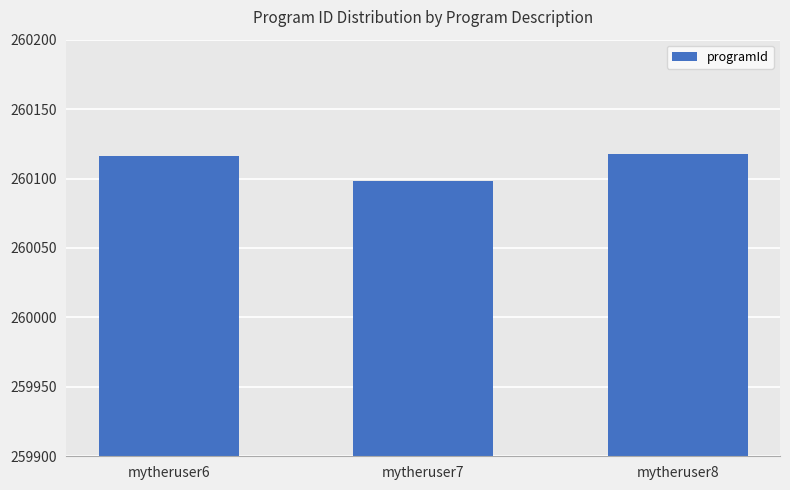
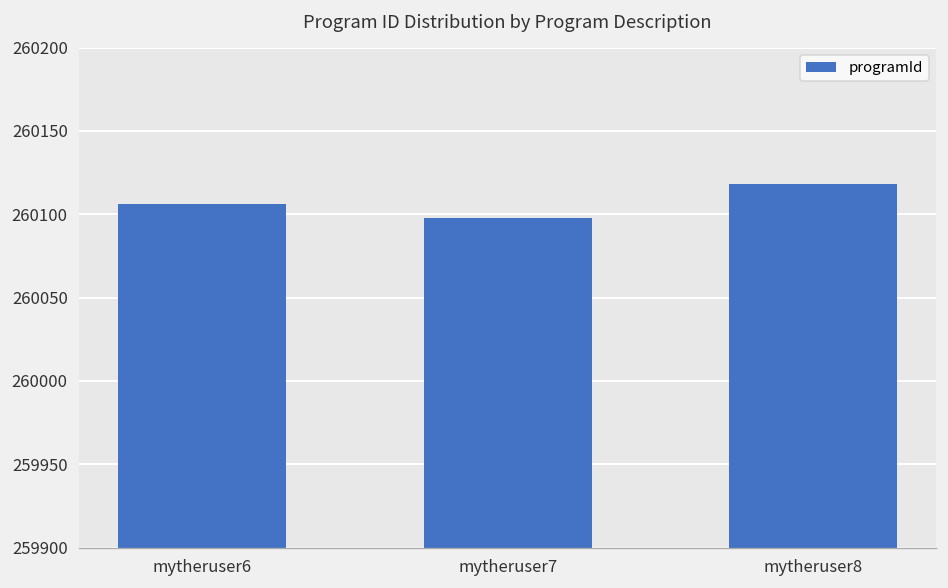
mytheruser6: 260116 -> 260106
